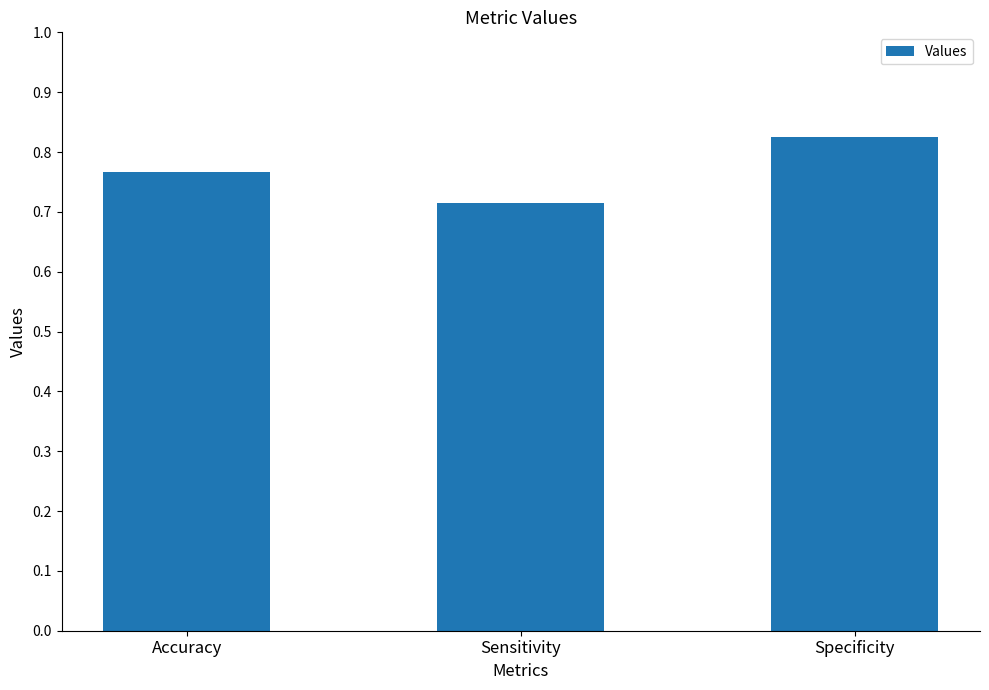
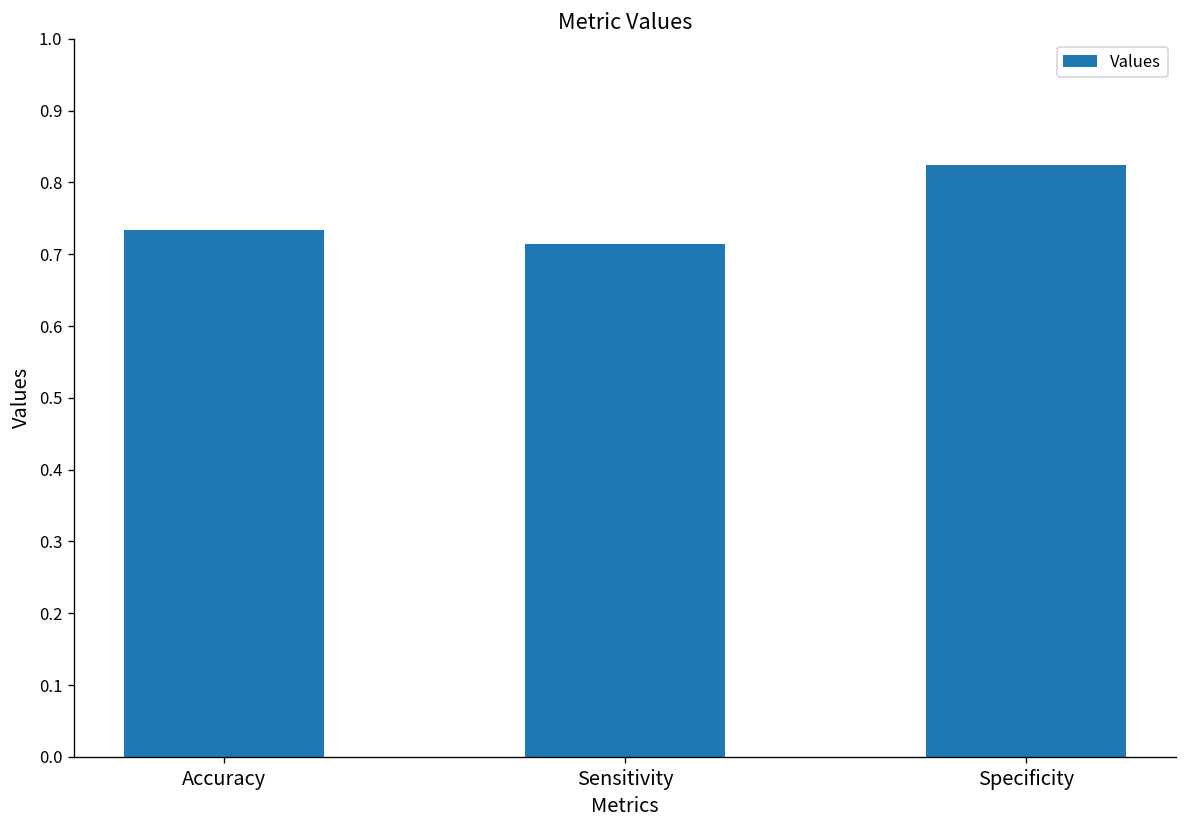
Accuracy: 0.77 -> 0.73
